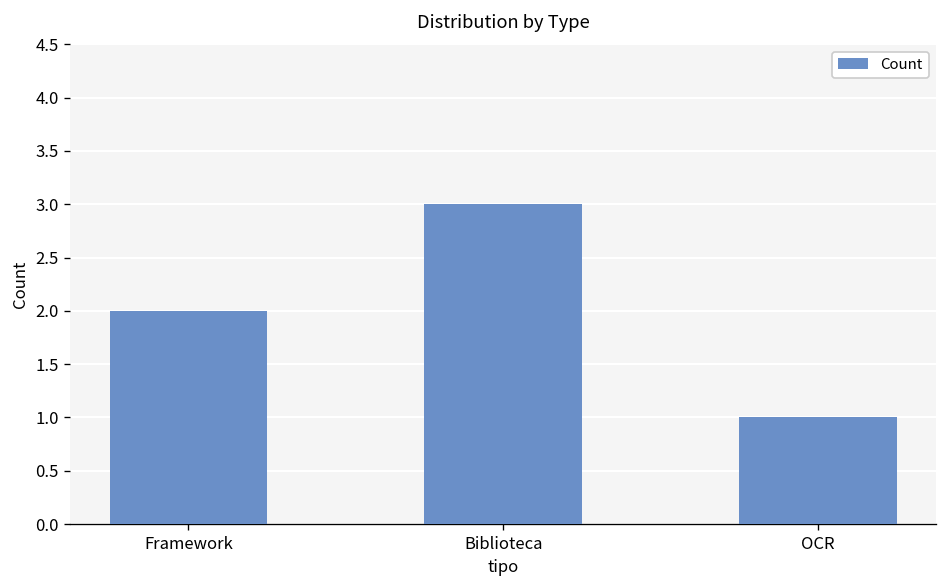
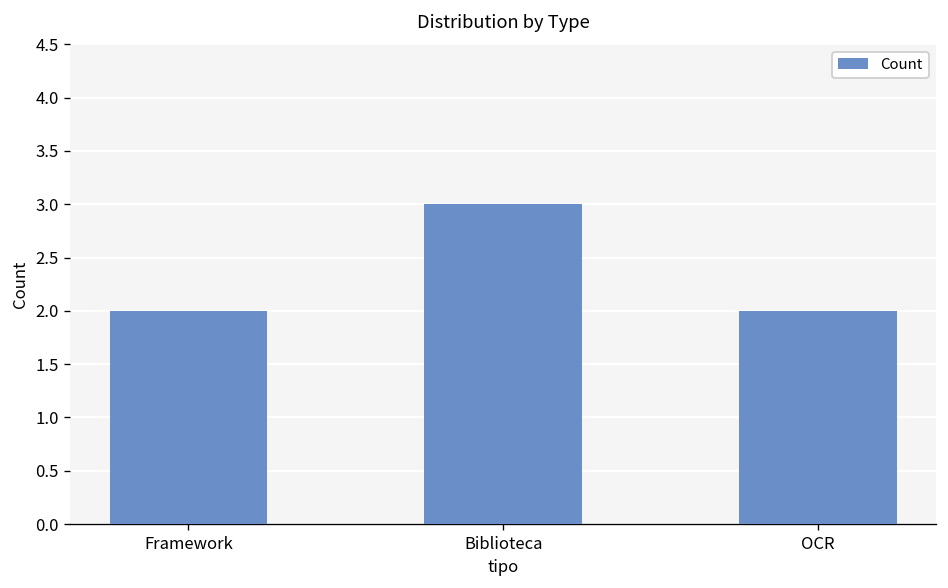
OCR: 1 -> 2
